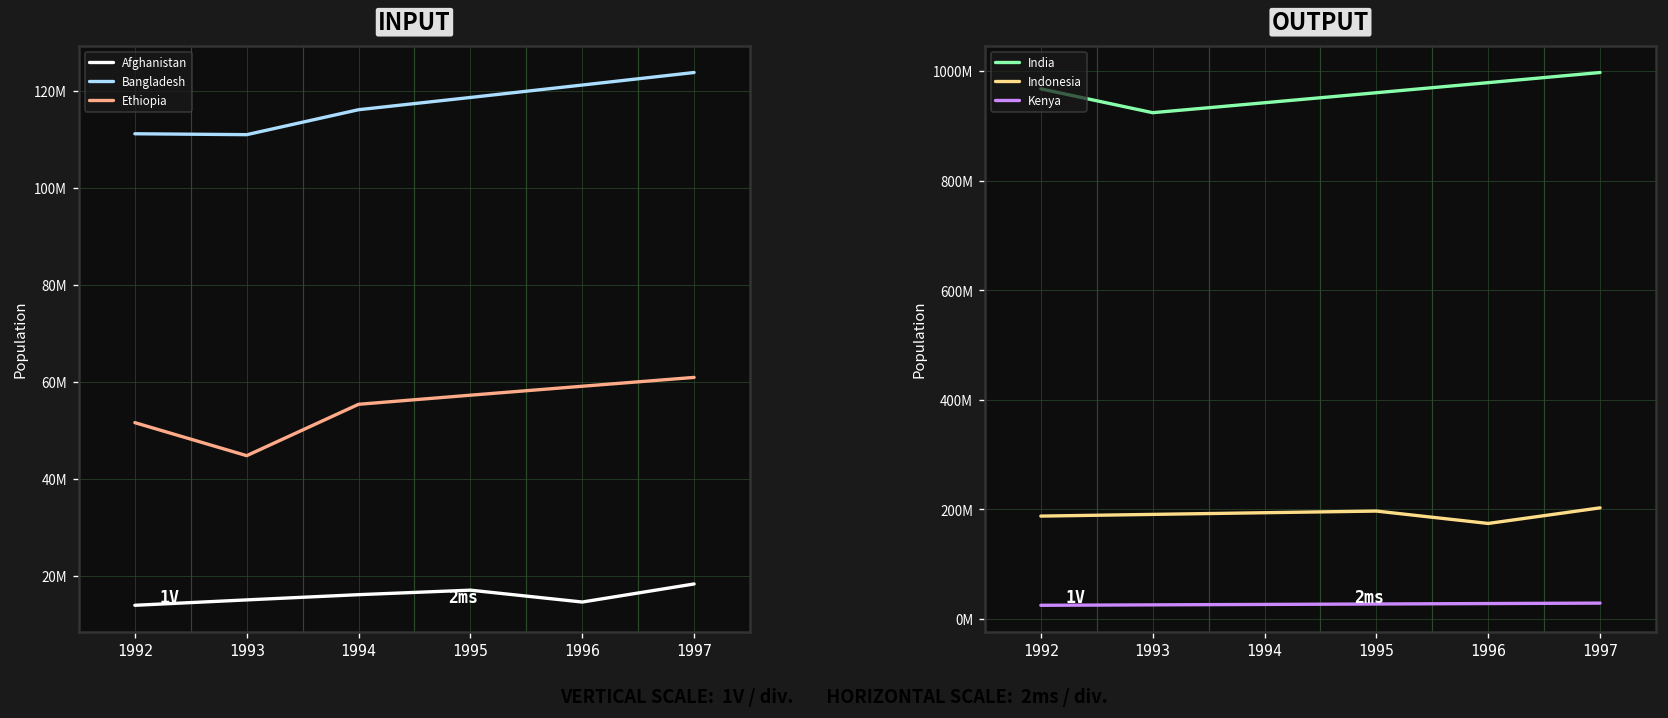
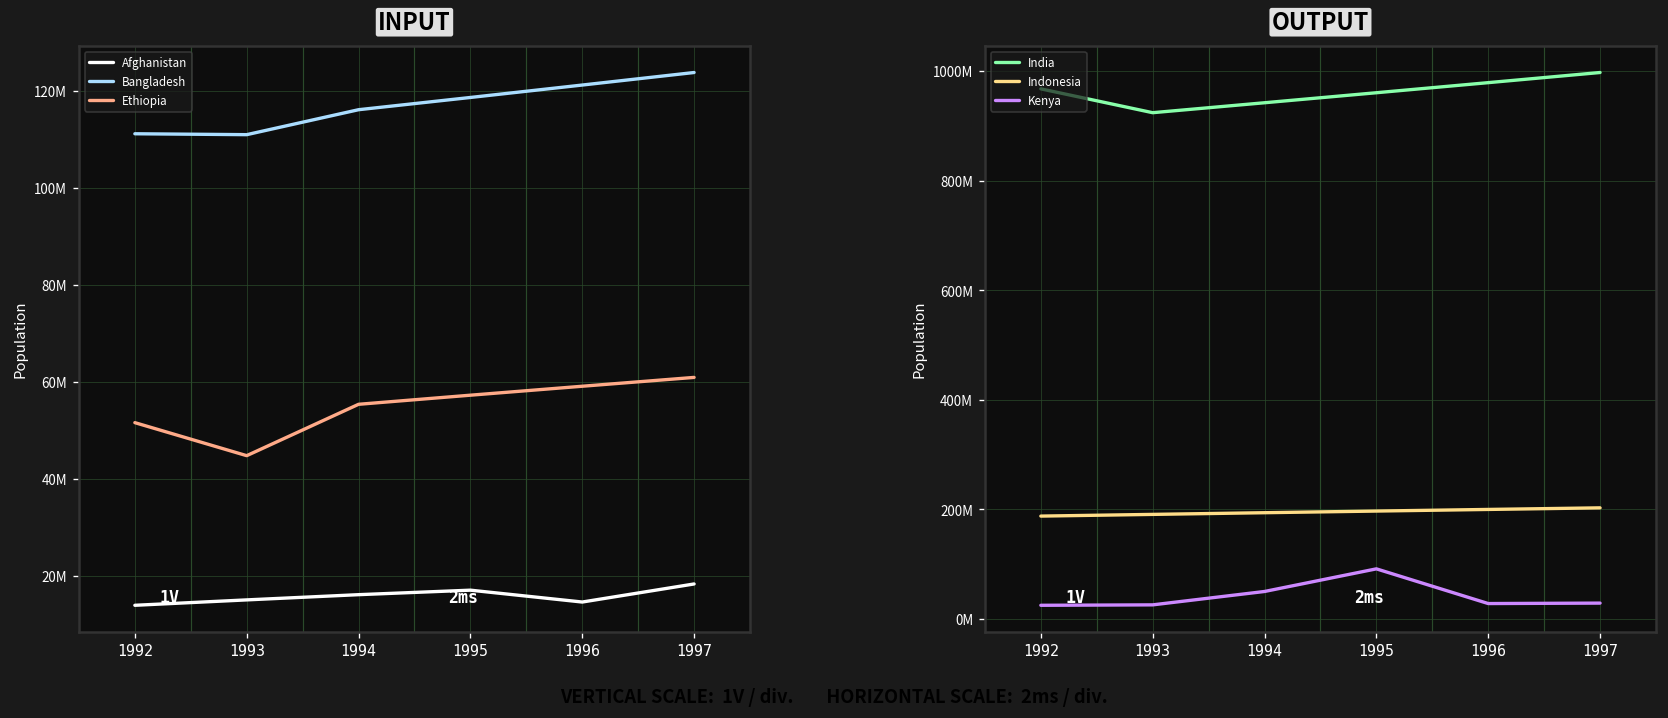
OUTPUT, Kenya, 1994: 30000000 -> 50000000
OUTPUT, Kenya, 1995: 30000000 -> 90000000
OUTPUT, Indonesia, 1996: 170000000 -> 200000000
